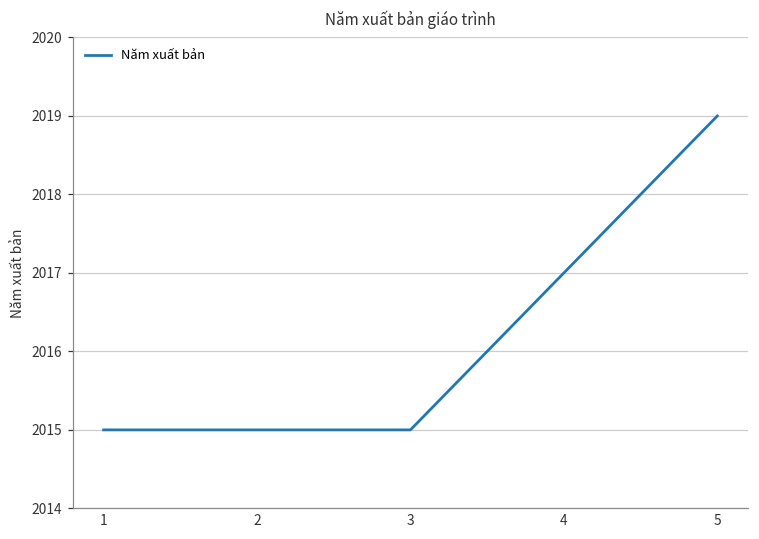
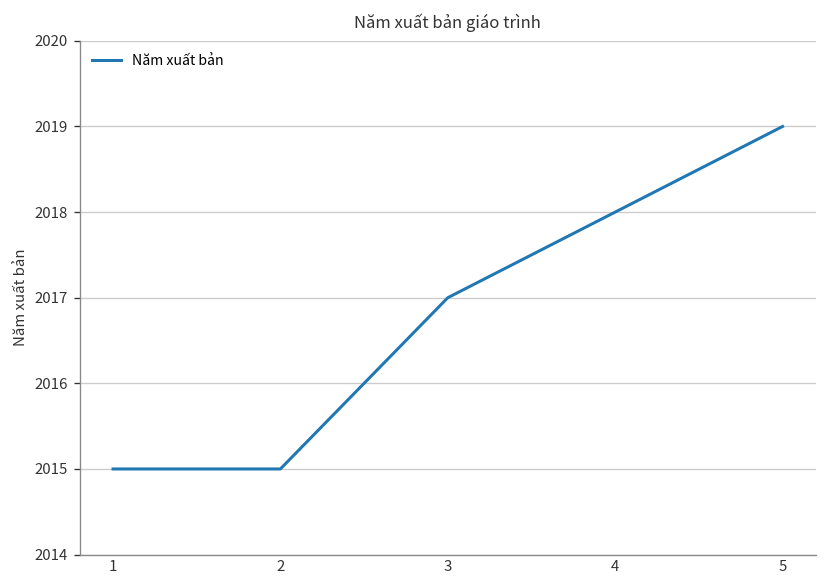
3: 2015 -> 2017
4: 2017 -> 2018
